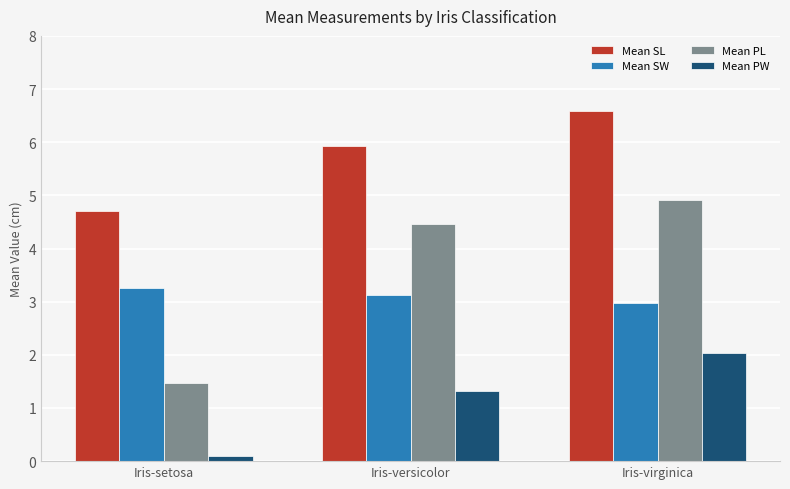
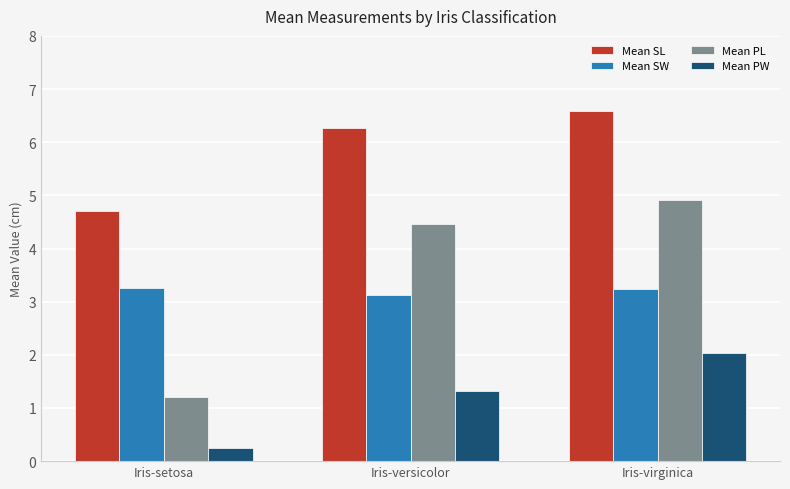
Mean PL, Iris-setosa: 1.5 -> 1.2
Mean PW, Iris-setosa: 0.1 -> 0.2
Mean SL, Iris-versicolor: 5.9 -> 6.3
Mean SW, Iris-virginica: 3.0 -> 3.2
